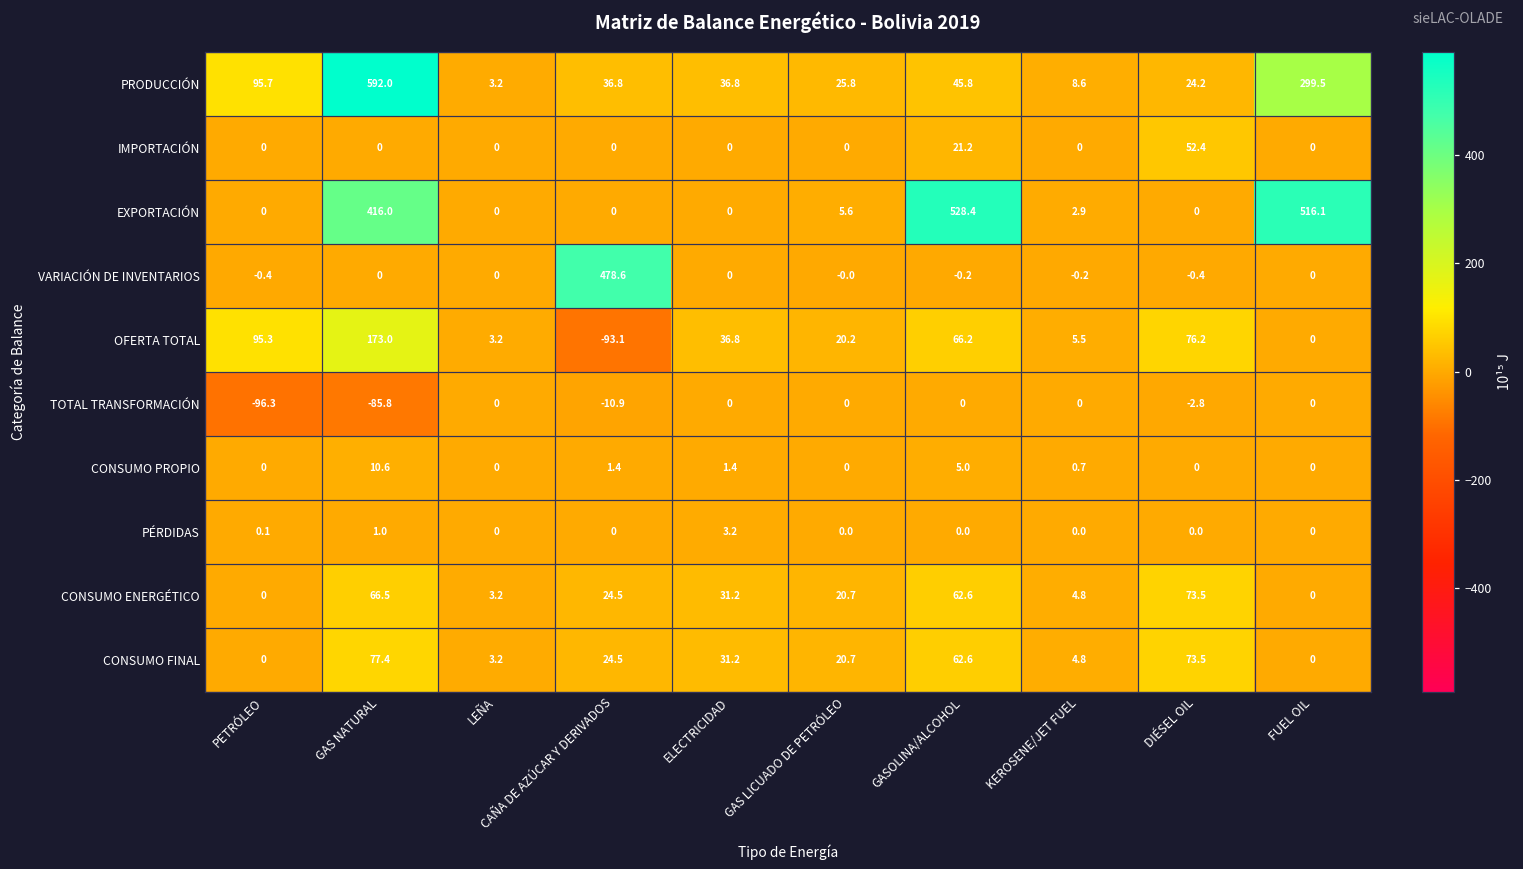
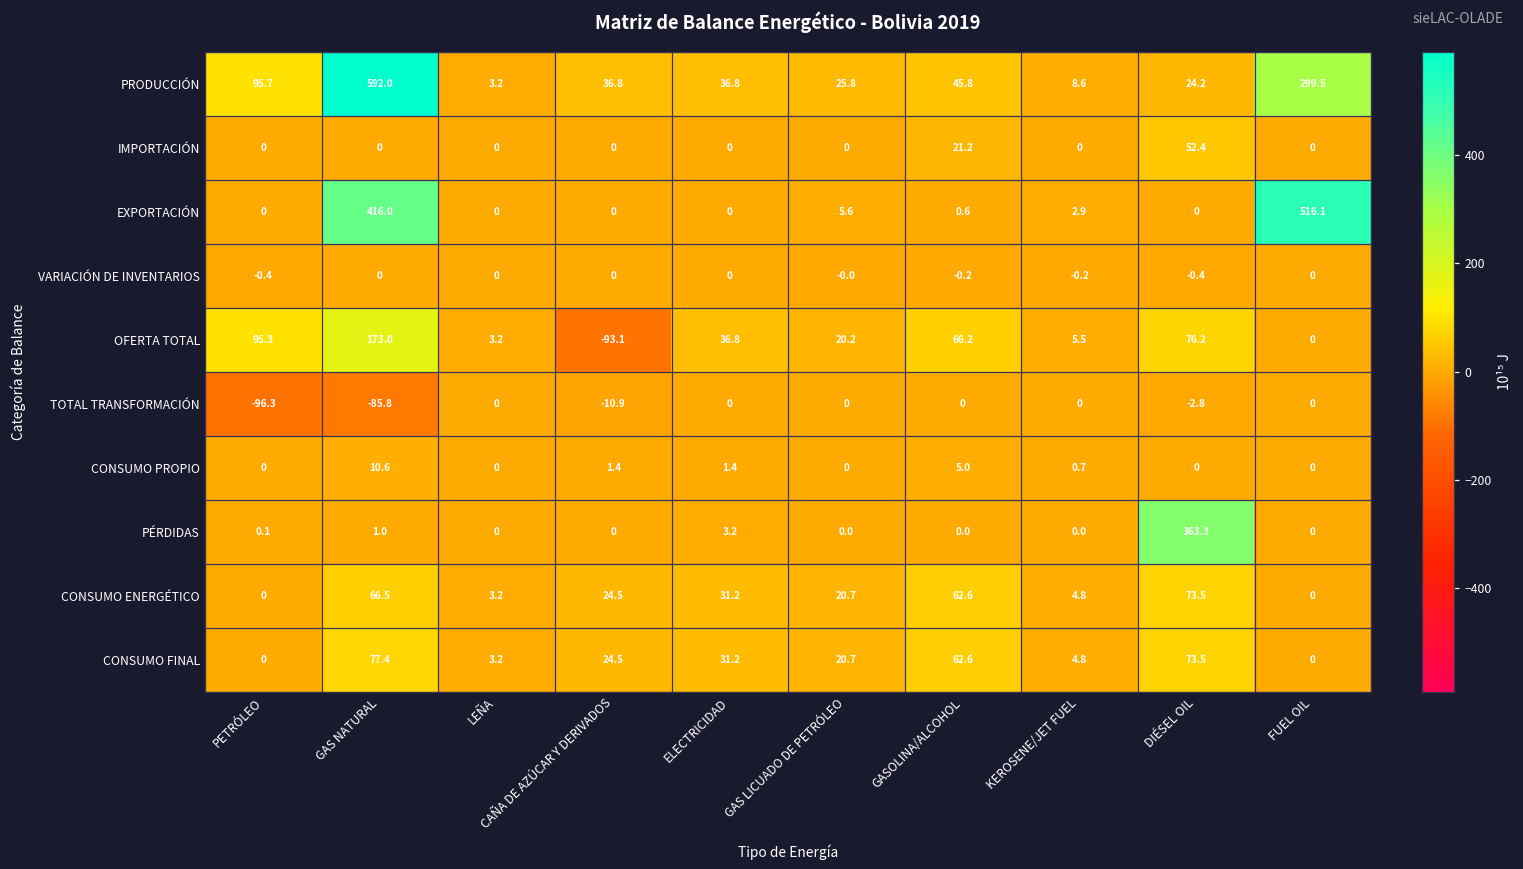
EXPORTACIÓN, GASOLINA/ALCOHOL: 528.4 -> 0.6
VARIACIÓN DE INVENTARIOS, CAÑA DE AZÚCAR Y DERIVADOS: 478.6 -> 0
PÉRDIDAS, DIÉSEL OIL: 0.0 -> 363.3
